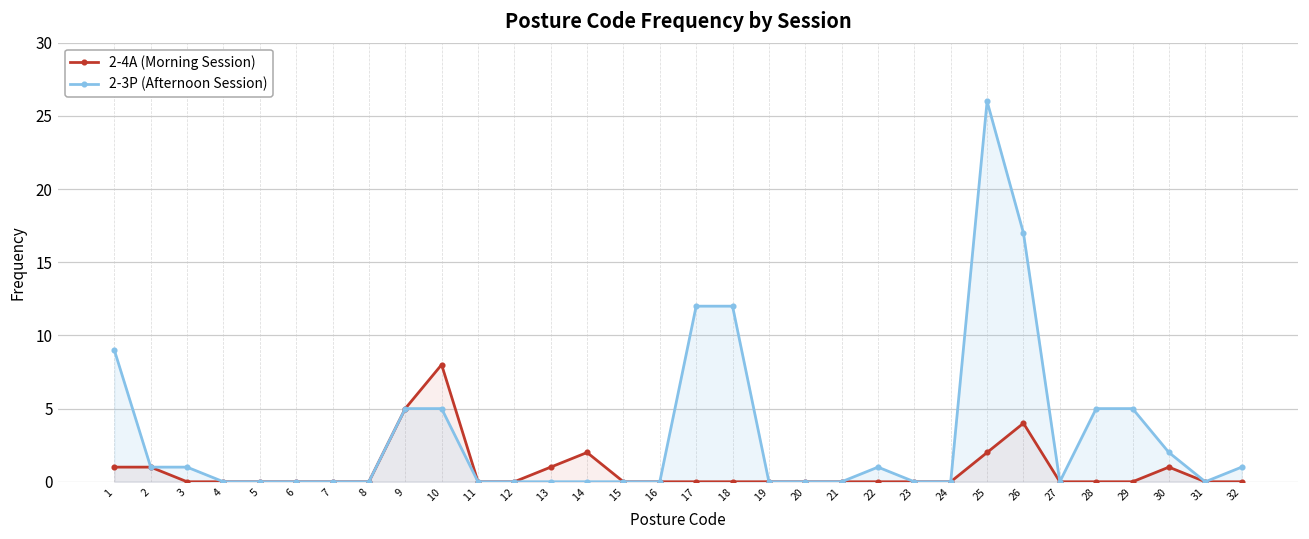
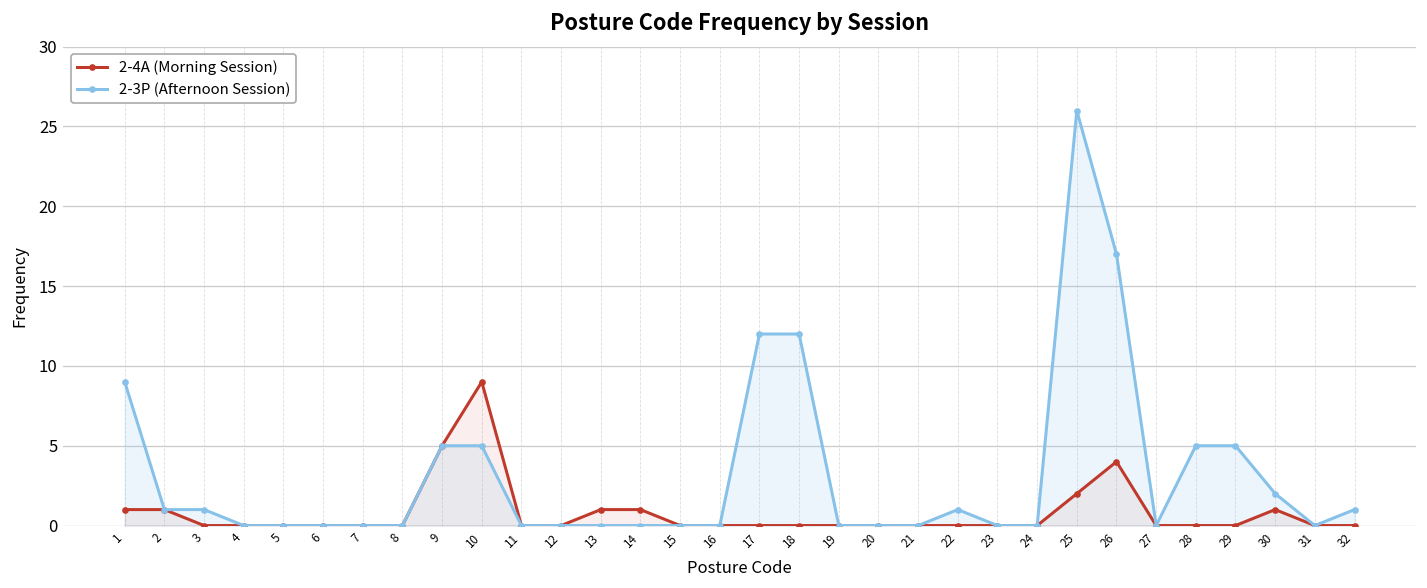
2-4A (Morning Session), 10: 8 -> 9
2-4A (Morning Session), 14: 2 -> 1
